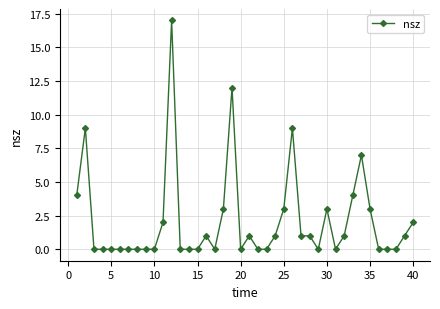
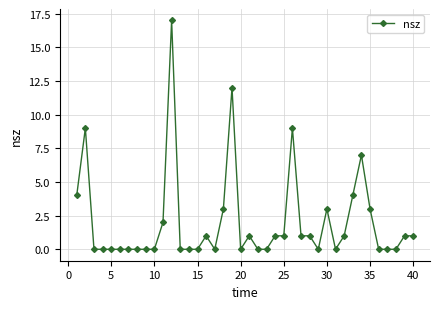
25: 3 -> 1
40: 2 -> 1
